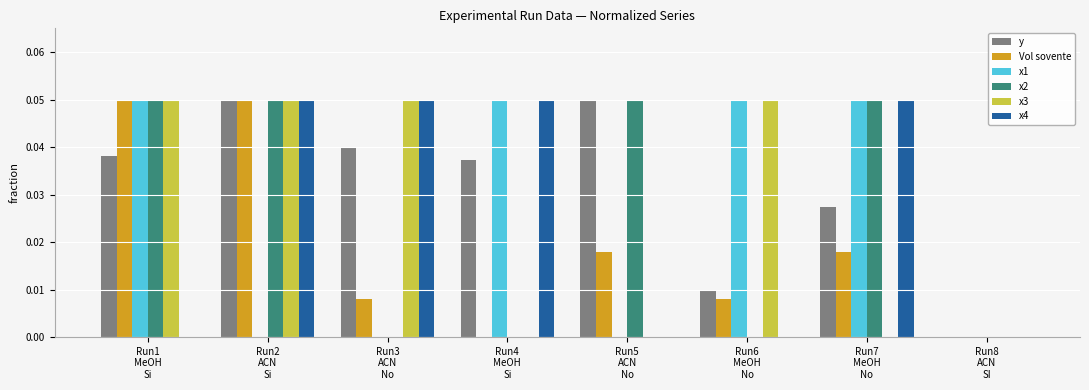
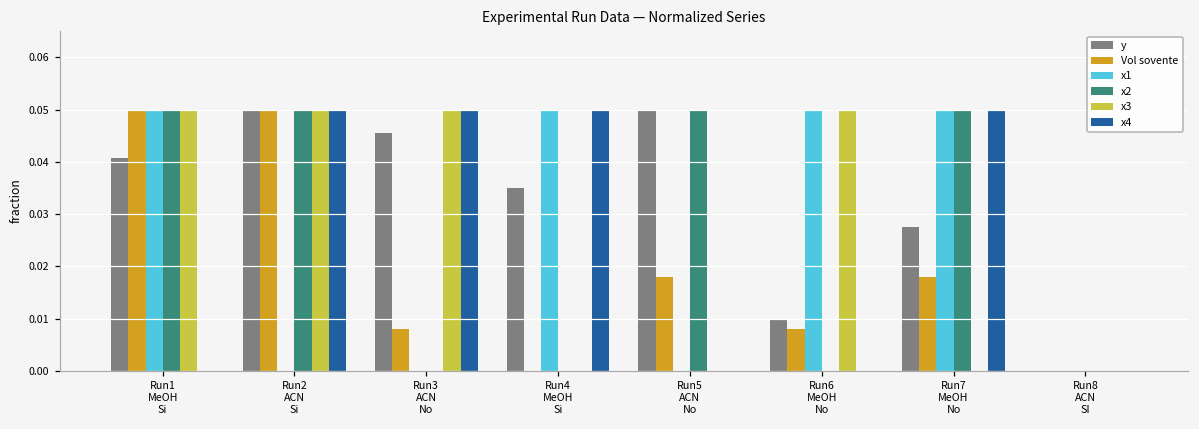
y, Run1 MeOH Si: 0.038 -> 0.041
y, Run3 ACN No: 0.040 -> 0.045
y, Run4 MeOH Si: 0.037 -> 0.035
